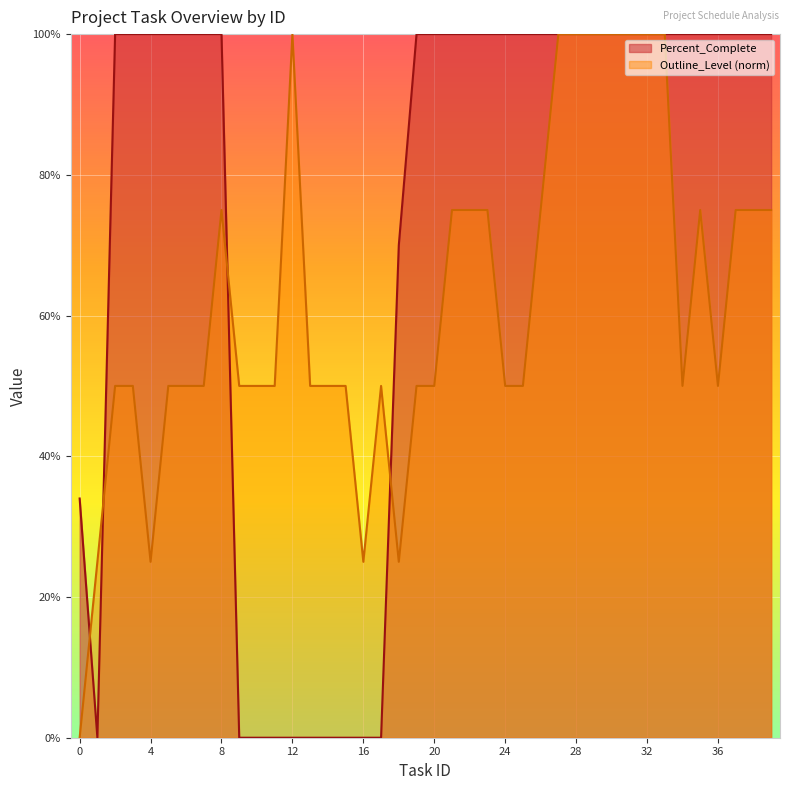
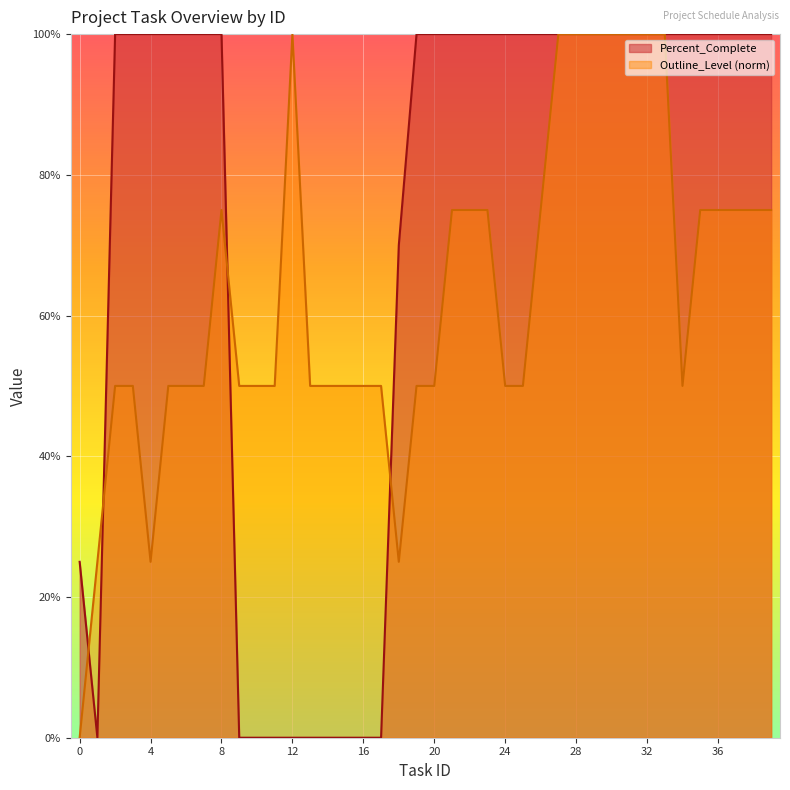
Percent_Complete, 0: 34% -> 25%
Outline_Level (norm), 16: 25% -> 50%
Outline_Level (norm), 36: 50% -> 75%
